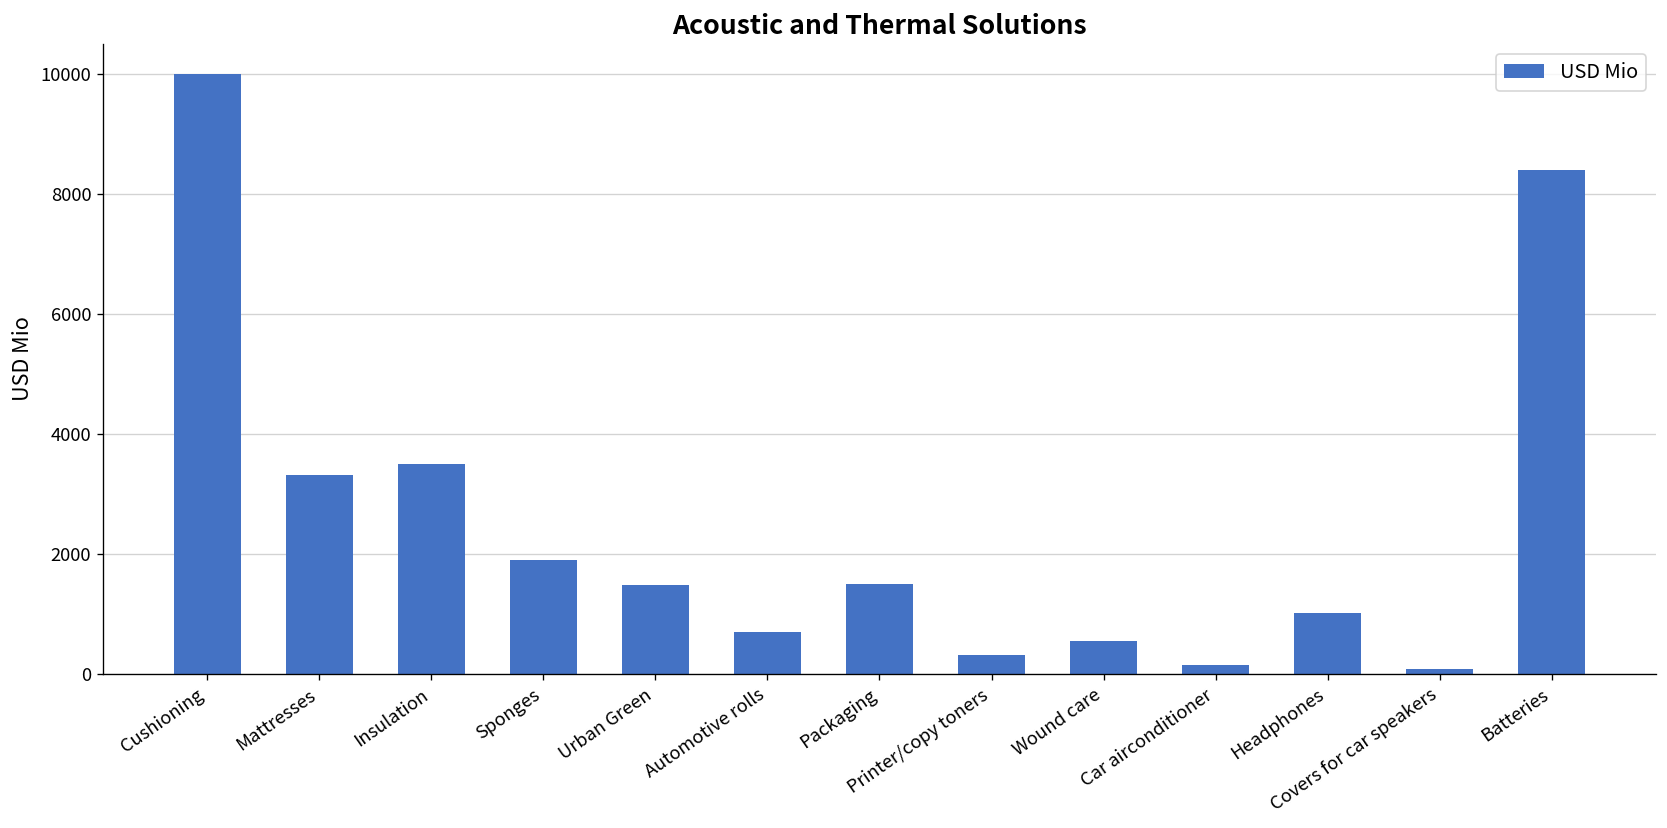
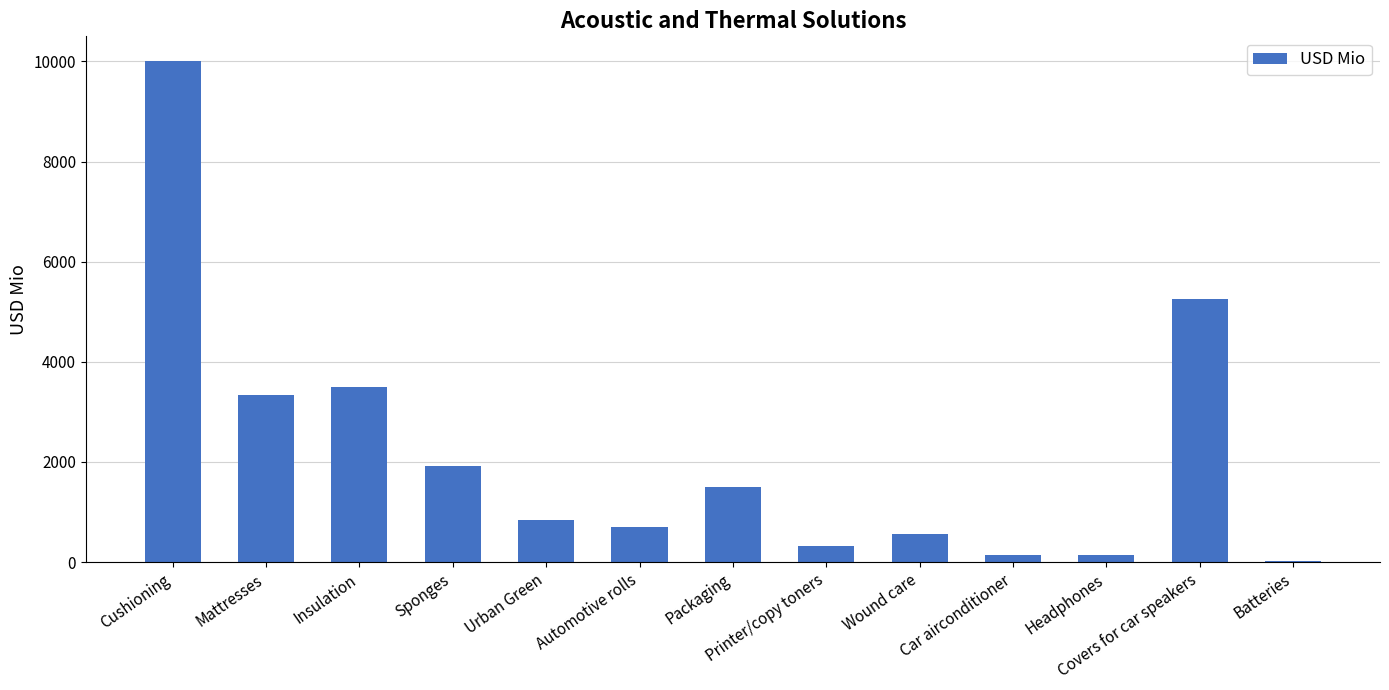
Urban Green: 1500 -> 900
Headphones: 1000 -> 100
Covers for car speakers: 100 -> 5300
Batteries: 8400 -> 0
